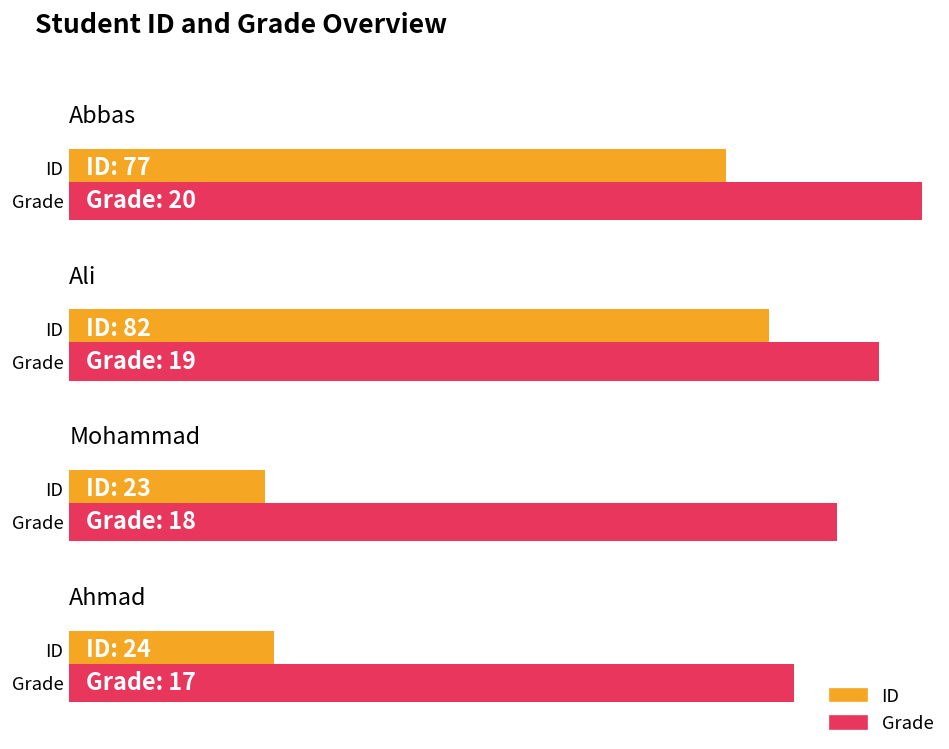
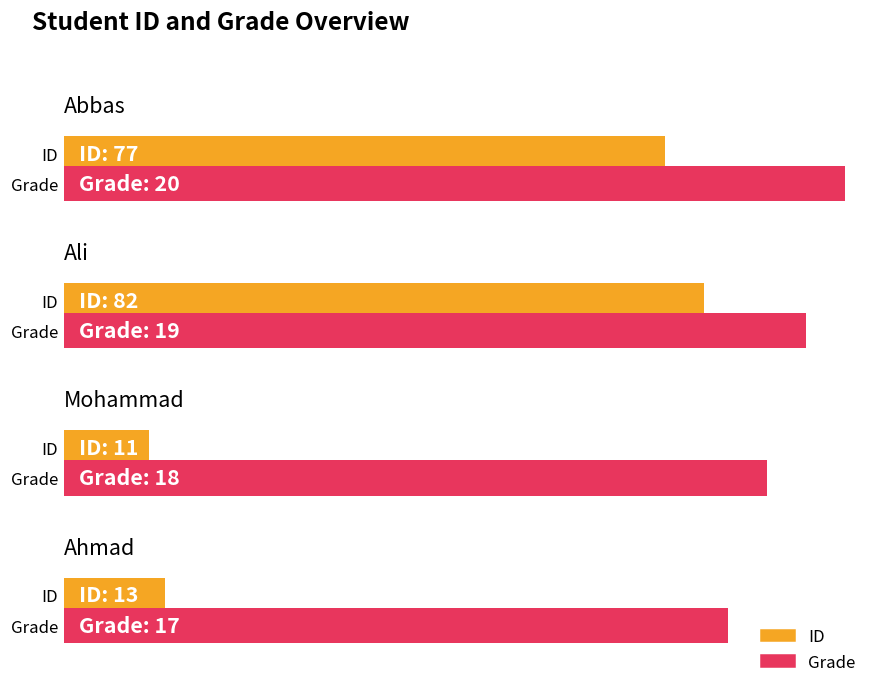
Mohammad, ID: 23 -> 11
Ahmad, ID: 24 -> 13
